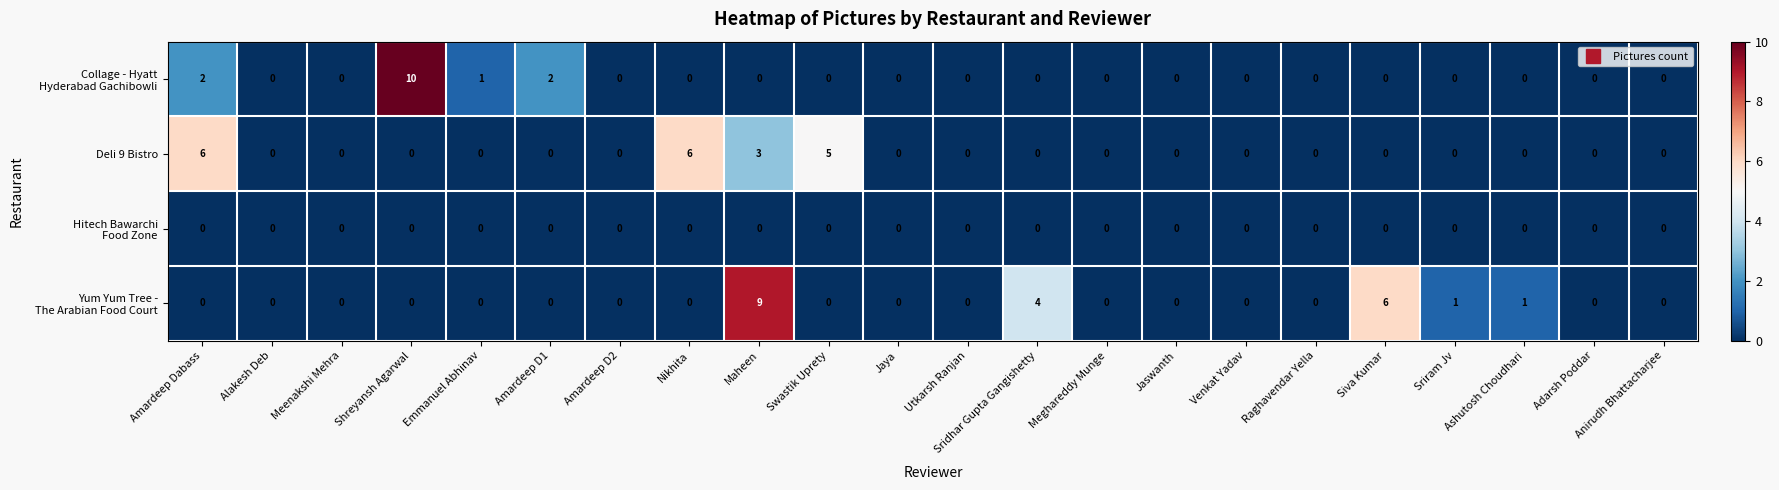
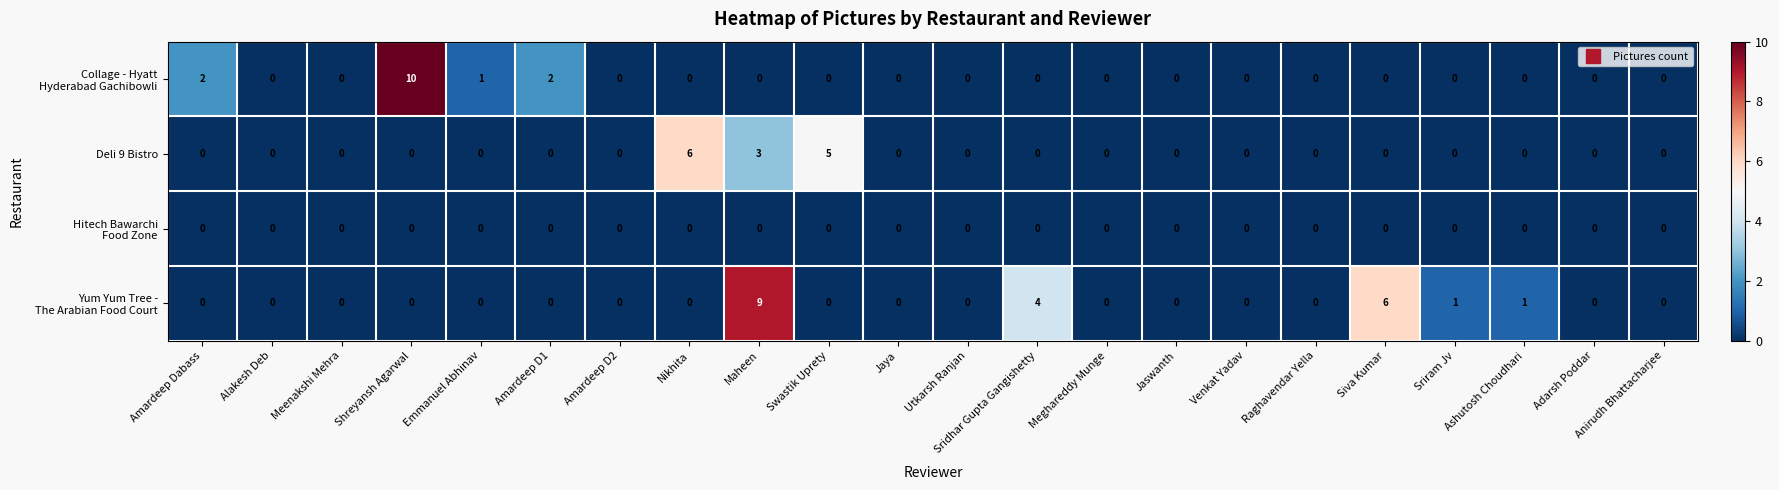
Deli 9 Bistro, Amardeep Dabass: 6 -> 0
